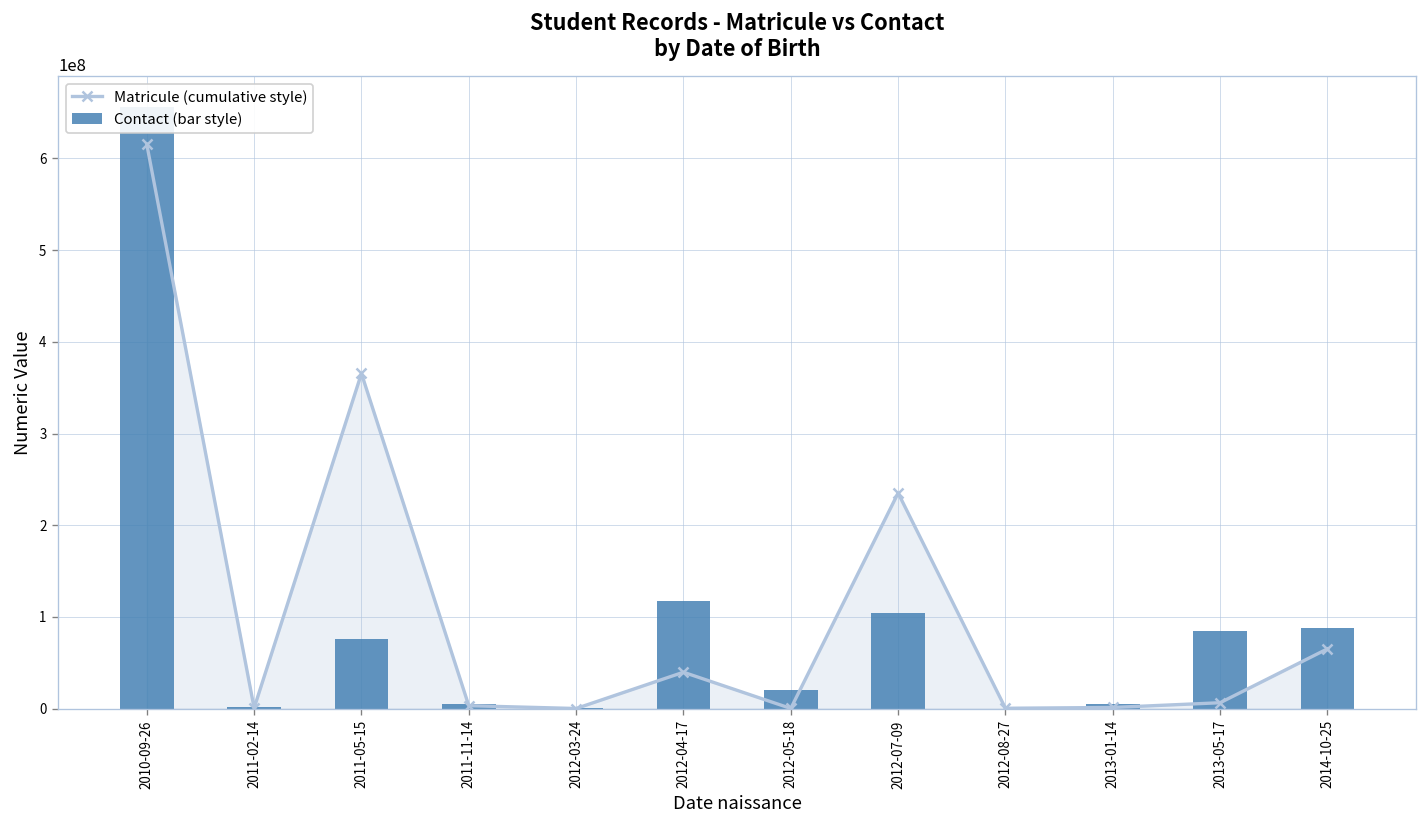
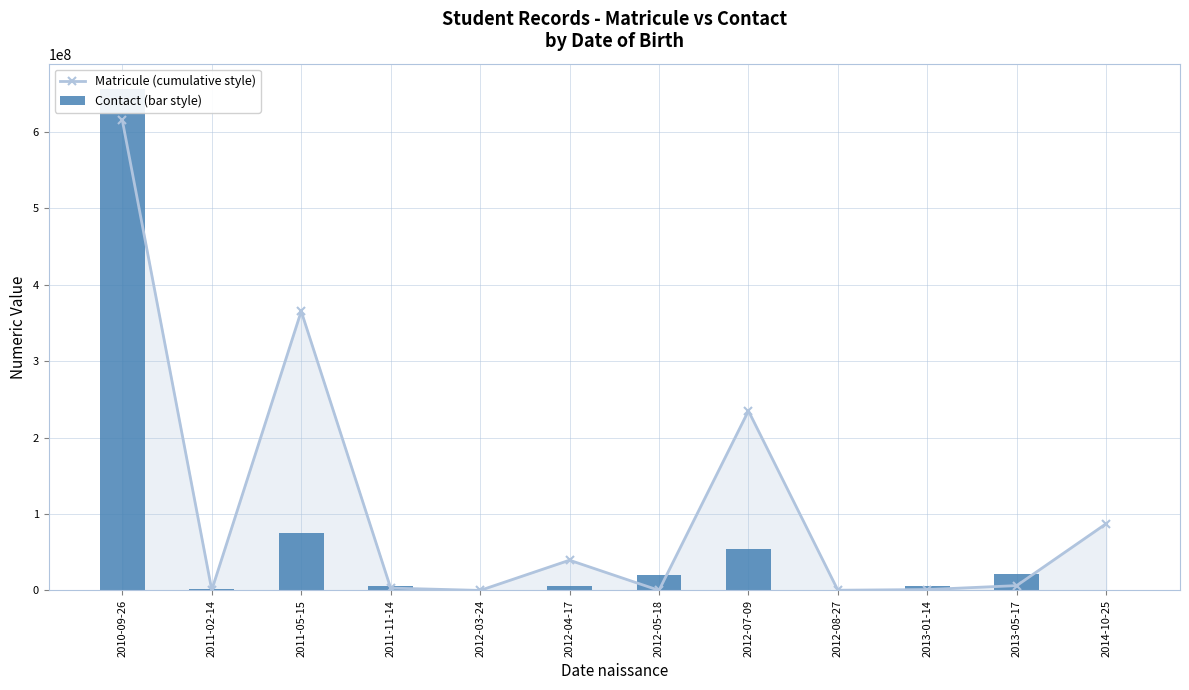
Contact (bar style), 2012-04-17: 120000000 -> 10000000
Contact (bar style), 2012-07-09: 100000000 -> 50000000
Contact (bar style), 2013-05-17: 80000000 -> 20000000
Matricule (cumulative style), 2014-10-25: 70000000 -> 90000000
Contact (bar style), 2014-10-25: 90000000 -> 0
